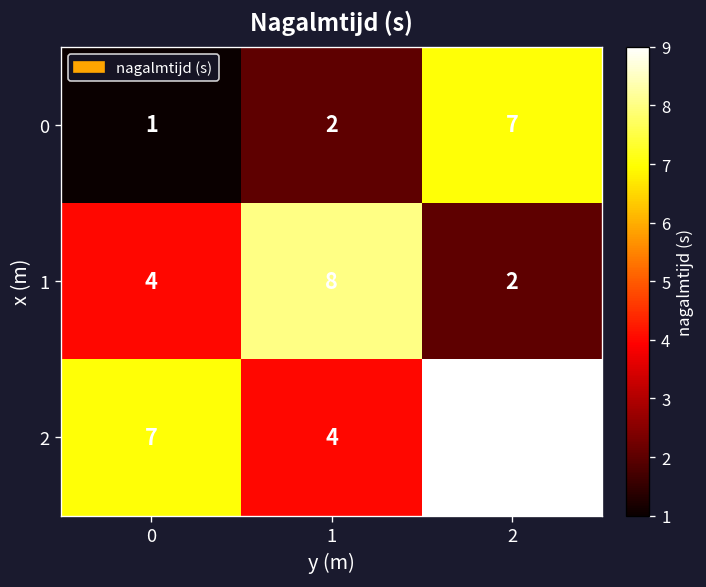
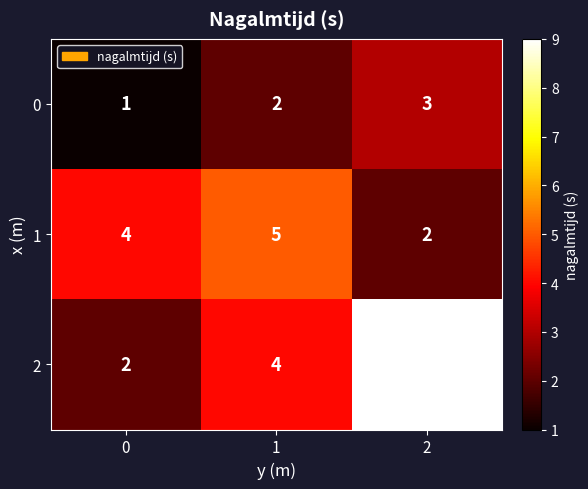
0, 2: 7 -> 3
1, 1: 8 -> 5
2, 0: 7 -> 2
